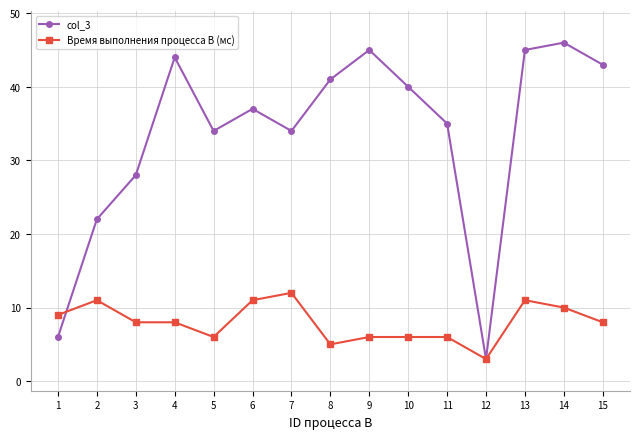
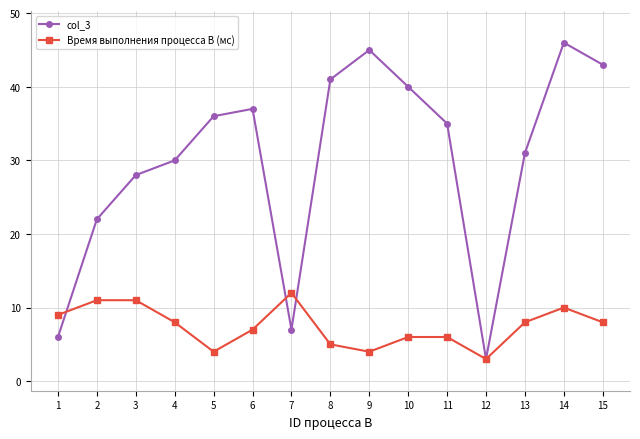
Время выполнения процесса B (мс), 3: 8 -> 11
col_3, 4: 44 -> 30
col_3, 5: 34 -> 36
Время выполнения процесса B (мс), 5: 6 -> 4
Время выполнения процесса B (мс), 6: 11 -> 7
col_3, 7: 34 -> 7
Время выполнения процесса B (мс), 9: 6 -> 4
col_3, 13: 45 -> 31
Время выполнения процесса B (мс), 13: 11 -> 8
